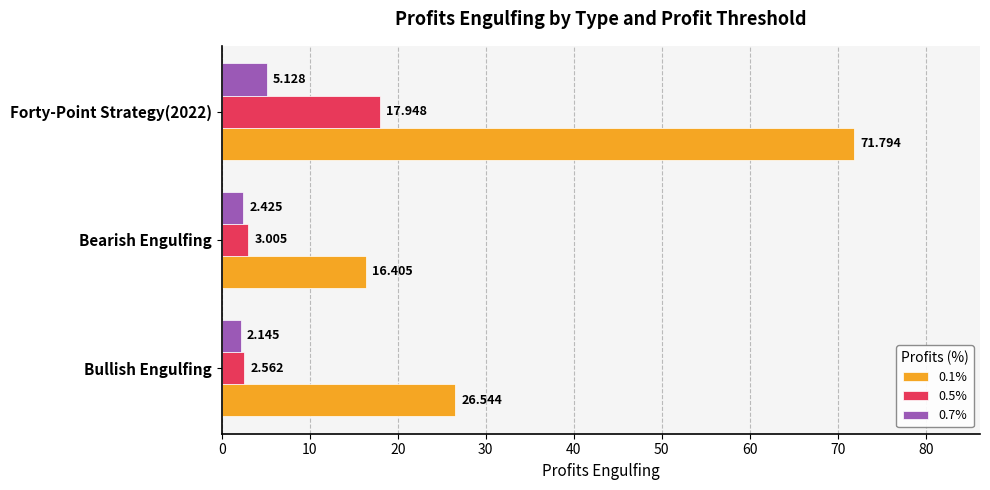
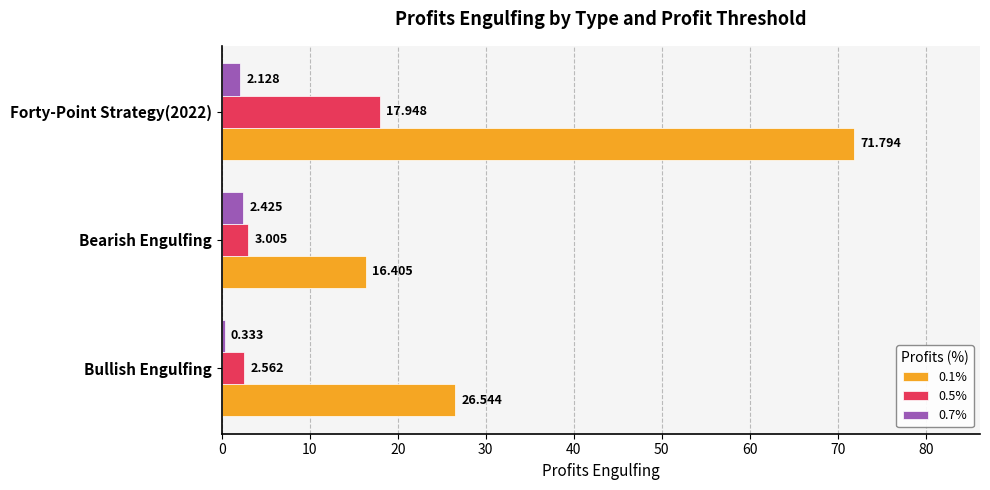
0.7%, Forty-Point Strategy(2022): 5.128 -> 2.128
0.7%, Bullish Engulfing: 2.145 -> 0.333
